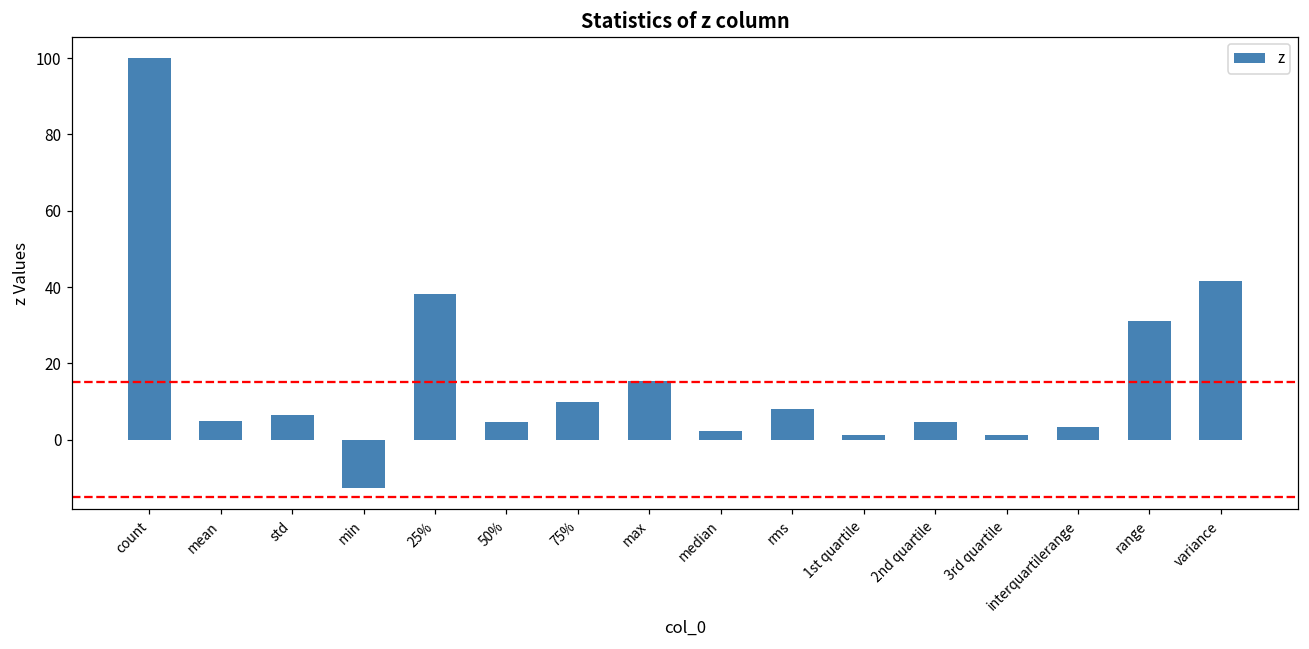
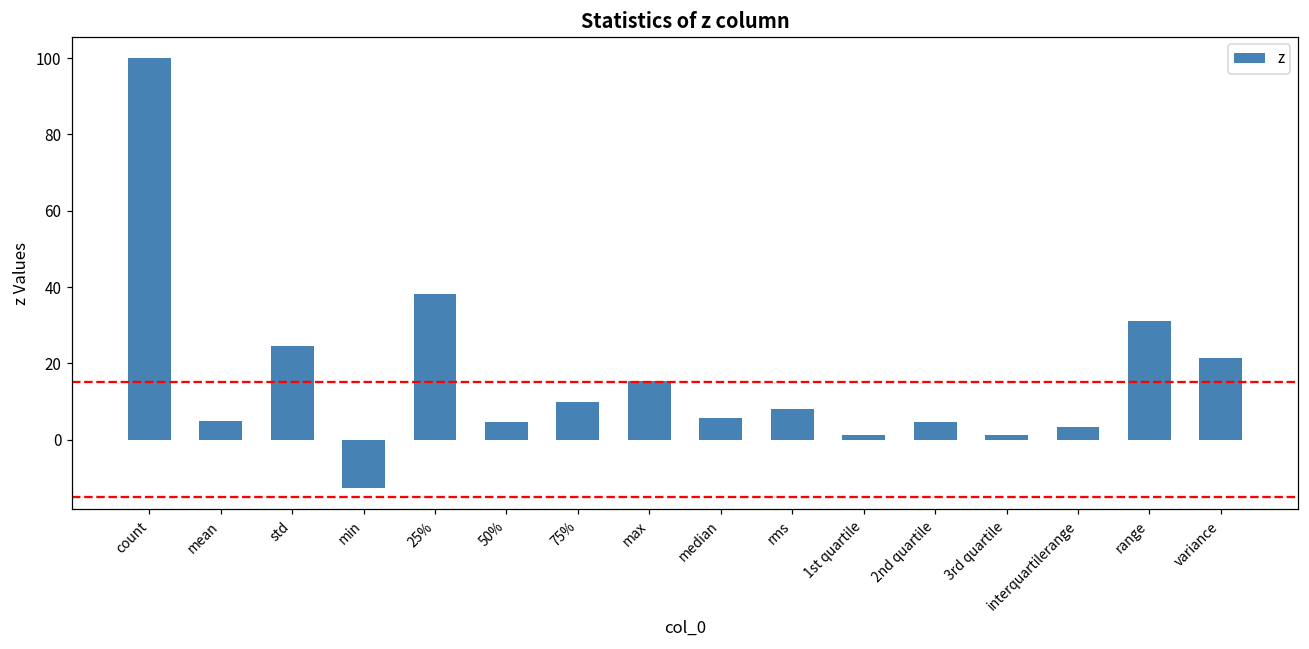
std: 6 -> 25
median: 2 -> 6
variance: 42 -> 22
